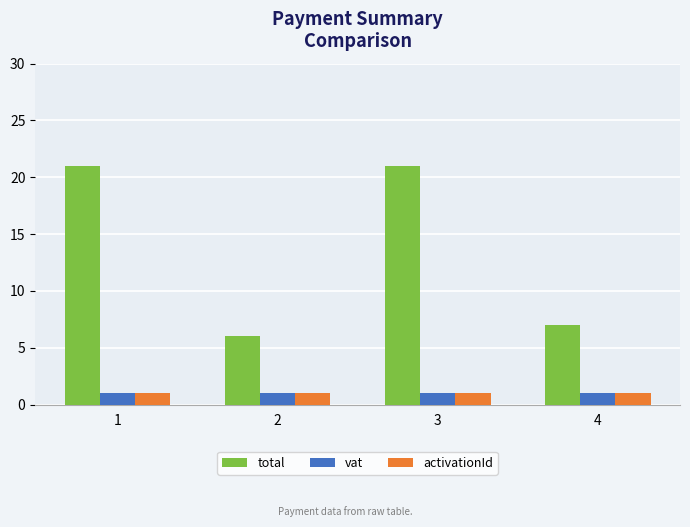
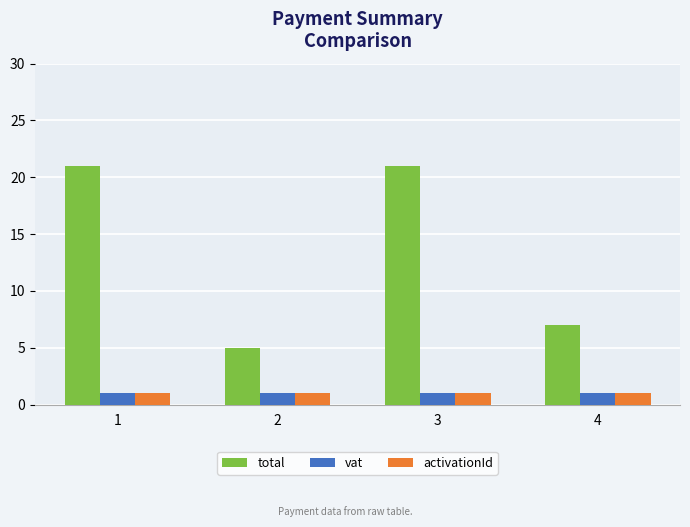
total, 2: 6 -> 5
